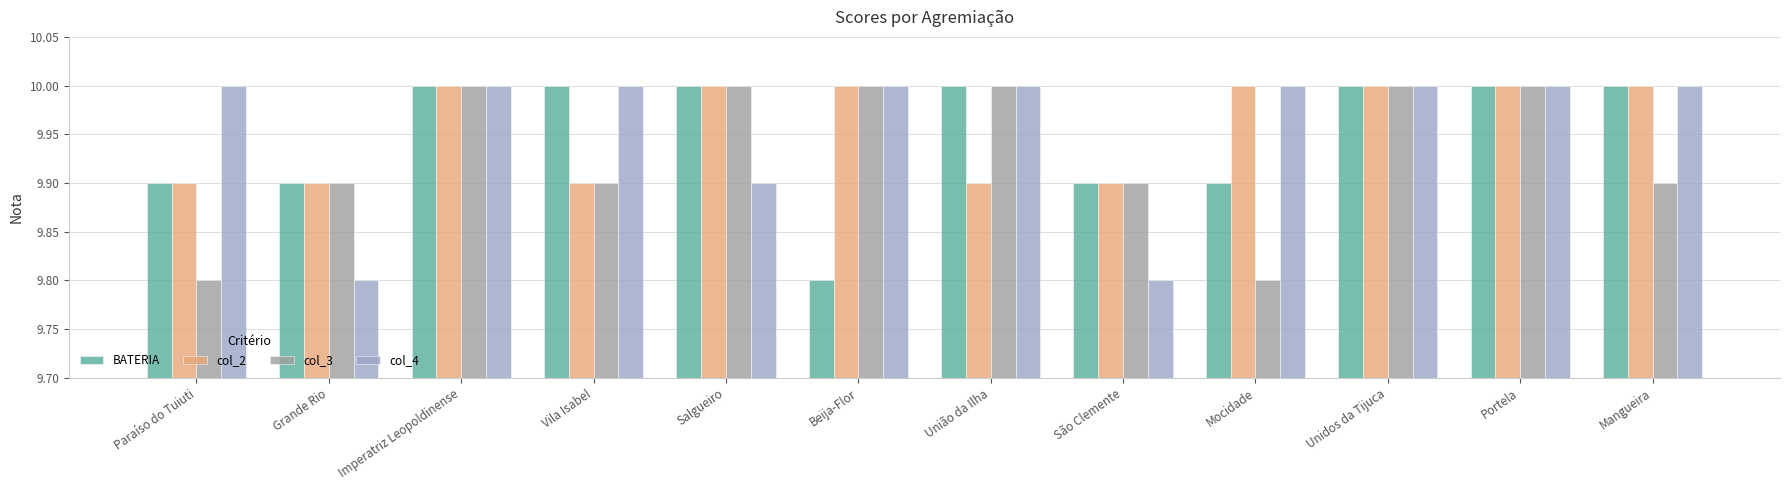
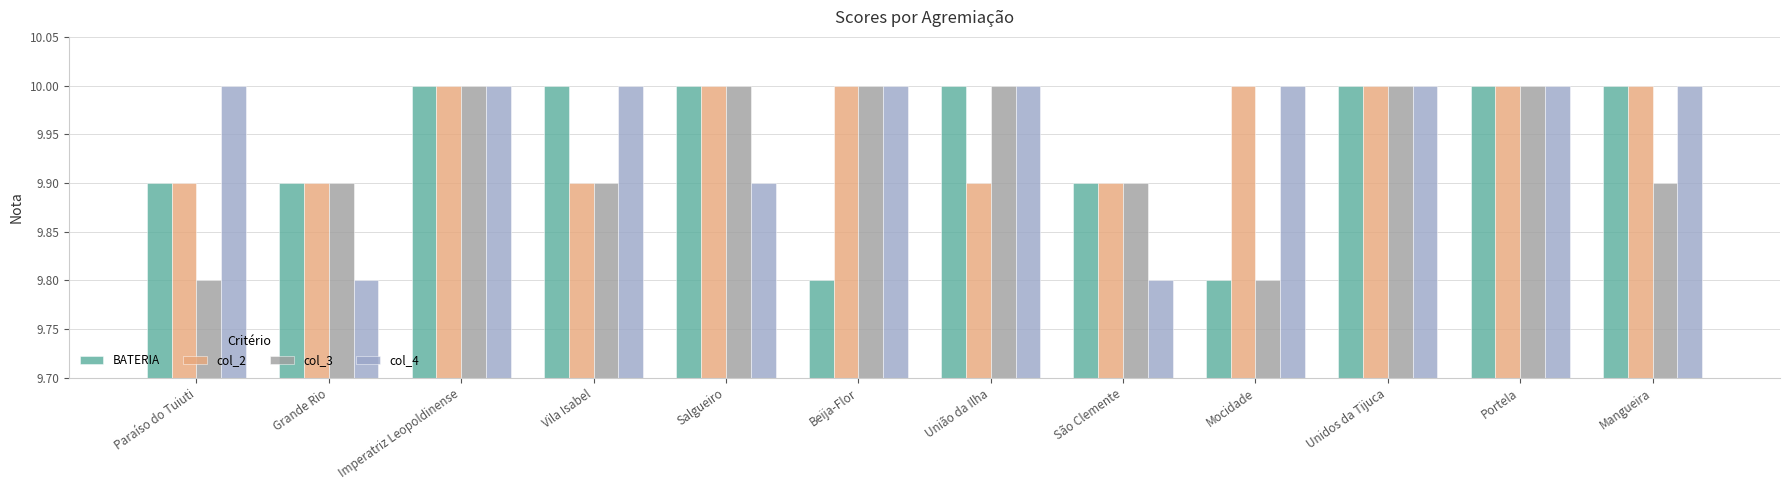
BATERIA, Mocidade: 9.9 -> 9.8
